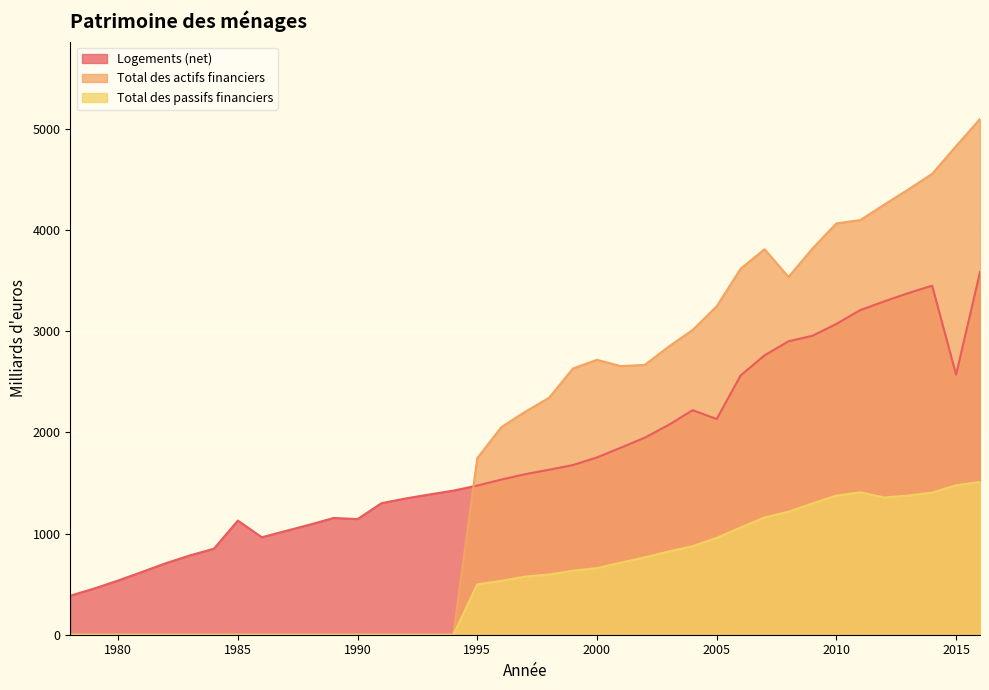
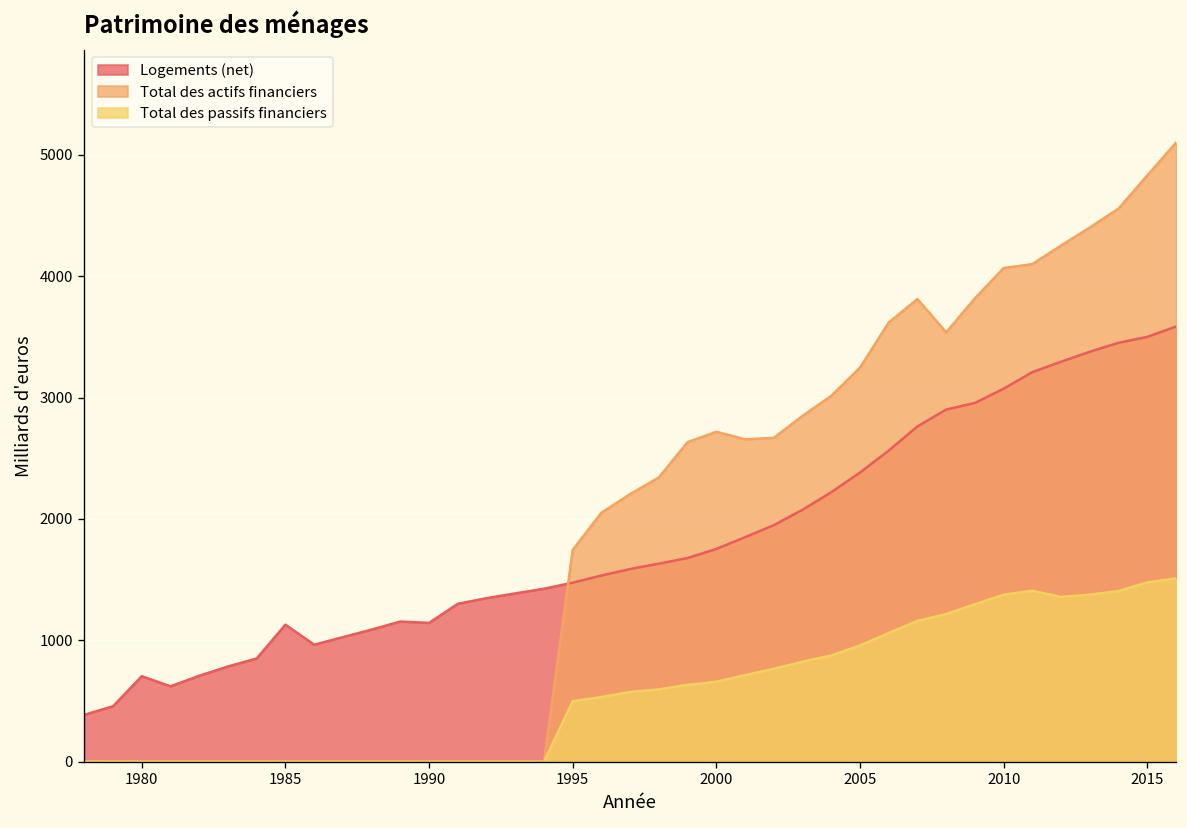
Logements (net), 1980: 540 -> 700
Logements (net), 2005: 2130 -> 2380
Logements (net), 2015: 2570 -> 3500
